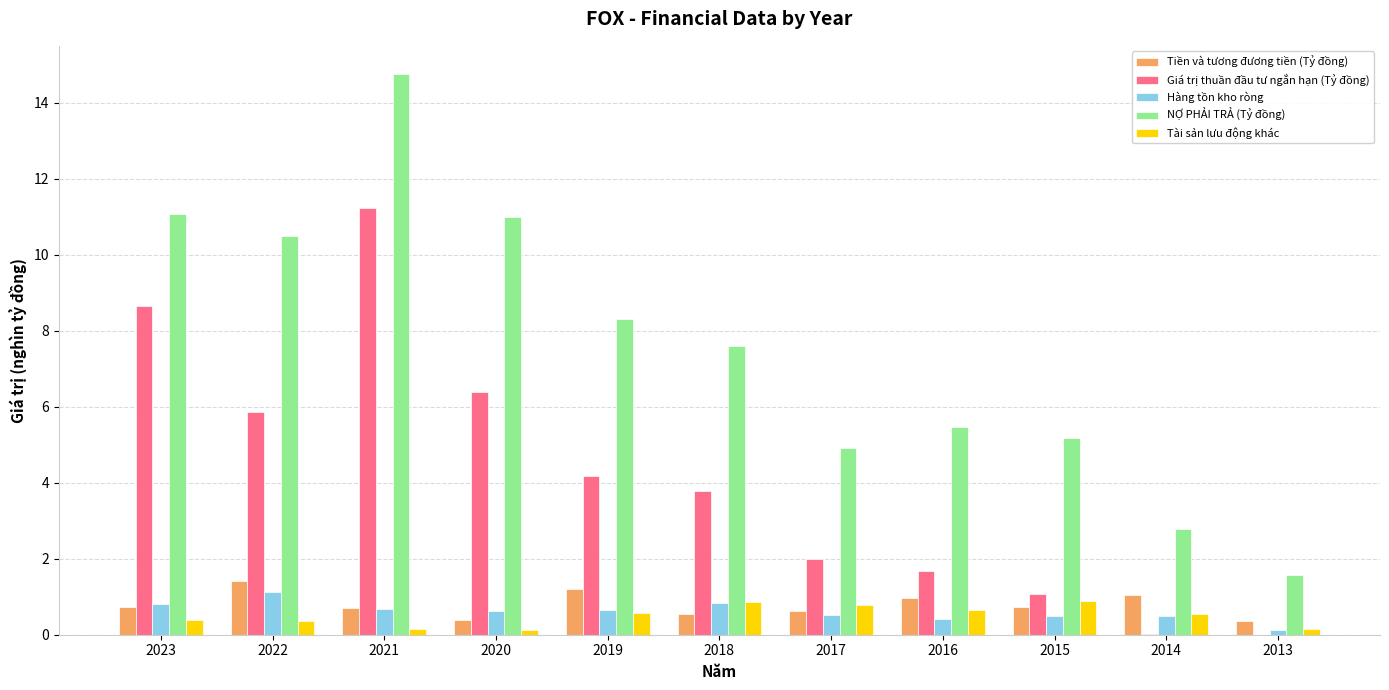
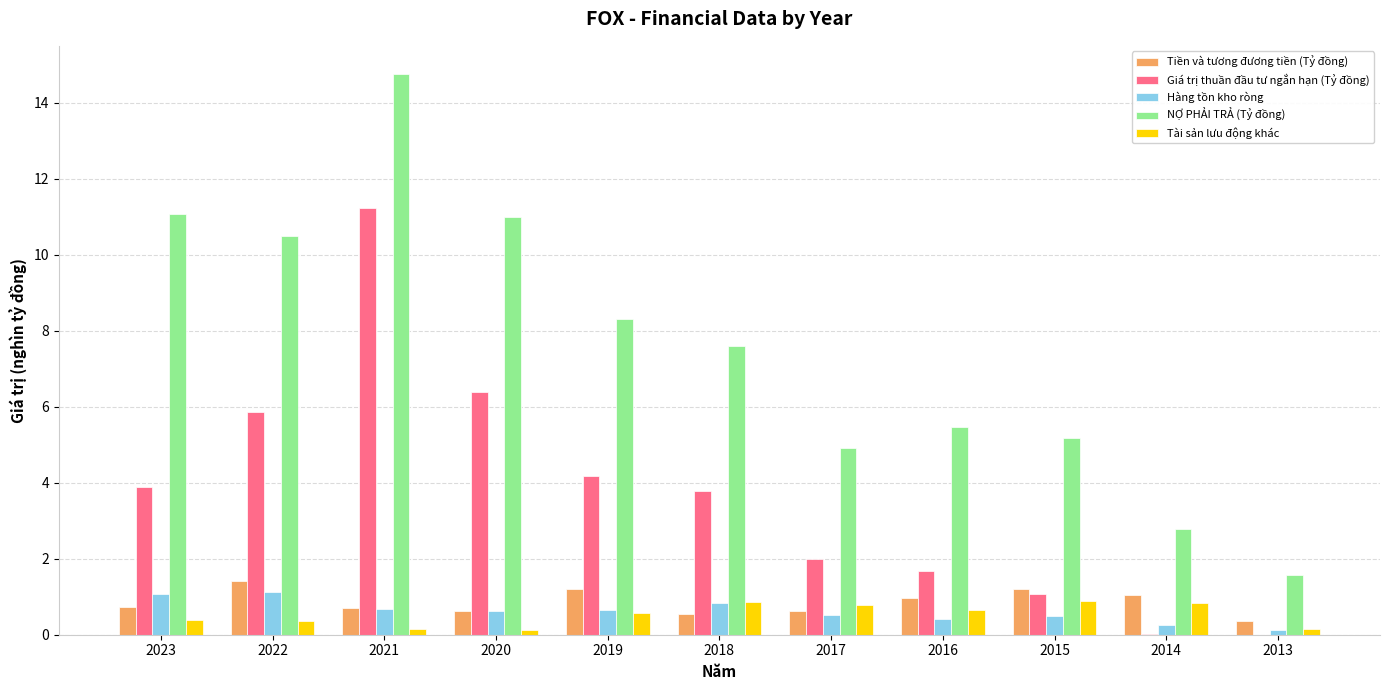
Giá trị thuần đầu tư ngắn hạn (Tỷ đồng), 2023: 8.7 -> 3.9
Hàng tồn kho ròng, 2023: 0.8 -> 1.1
Tiền và tương đương tiền (Tỷ đồng), 2020: 0.4 -> 0.6
Tiền và tương đương tiền (Tỷ đồng), 2015: 0.7 -> 1.2
Hàng tồn kho ròng, 2014: 0.5 -> 0.3
Tài sản lưu động khác, 2014: 0.6 -> 0.8
